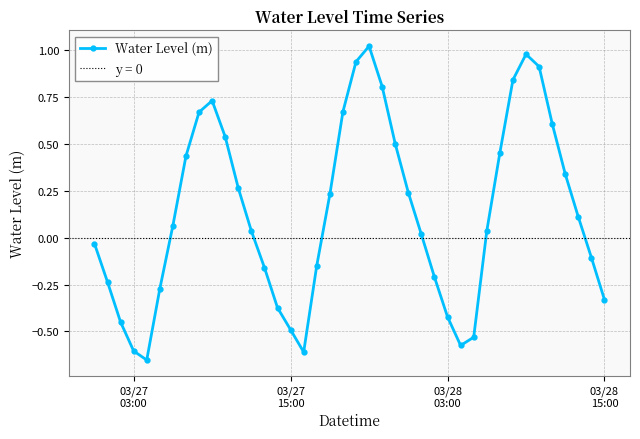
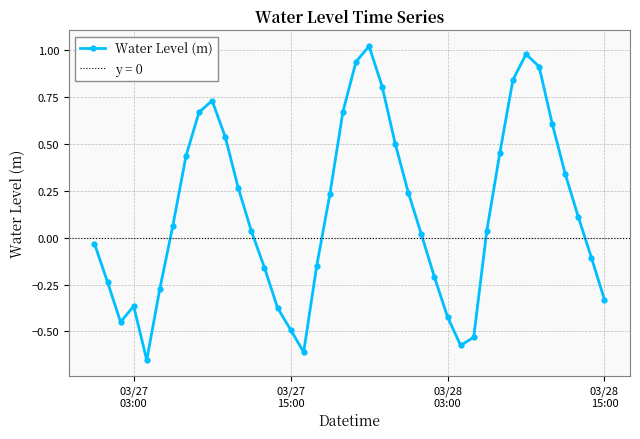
03/27 03:00: -0.60 -> -0.36
